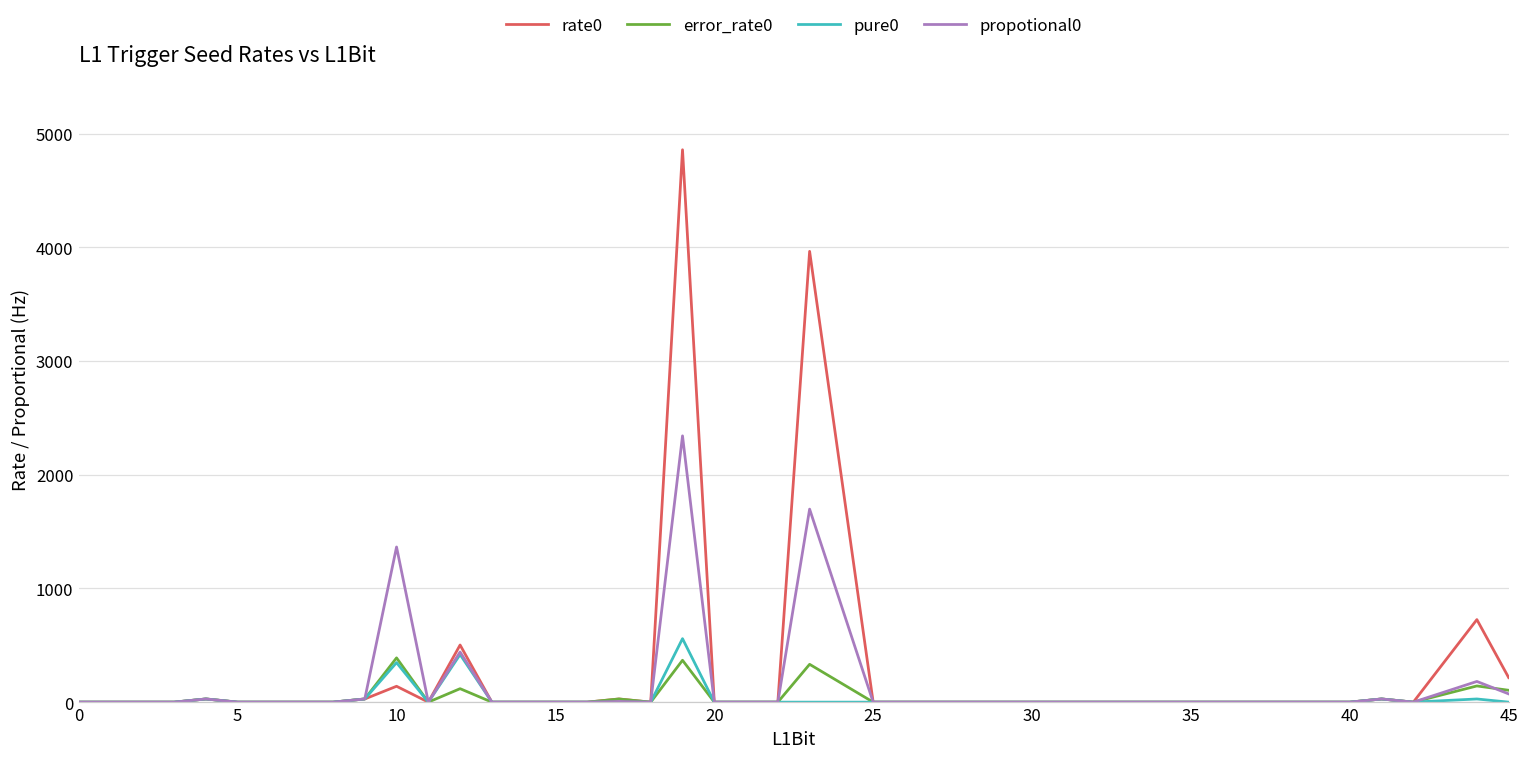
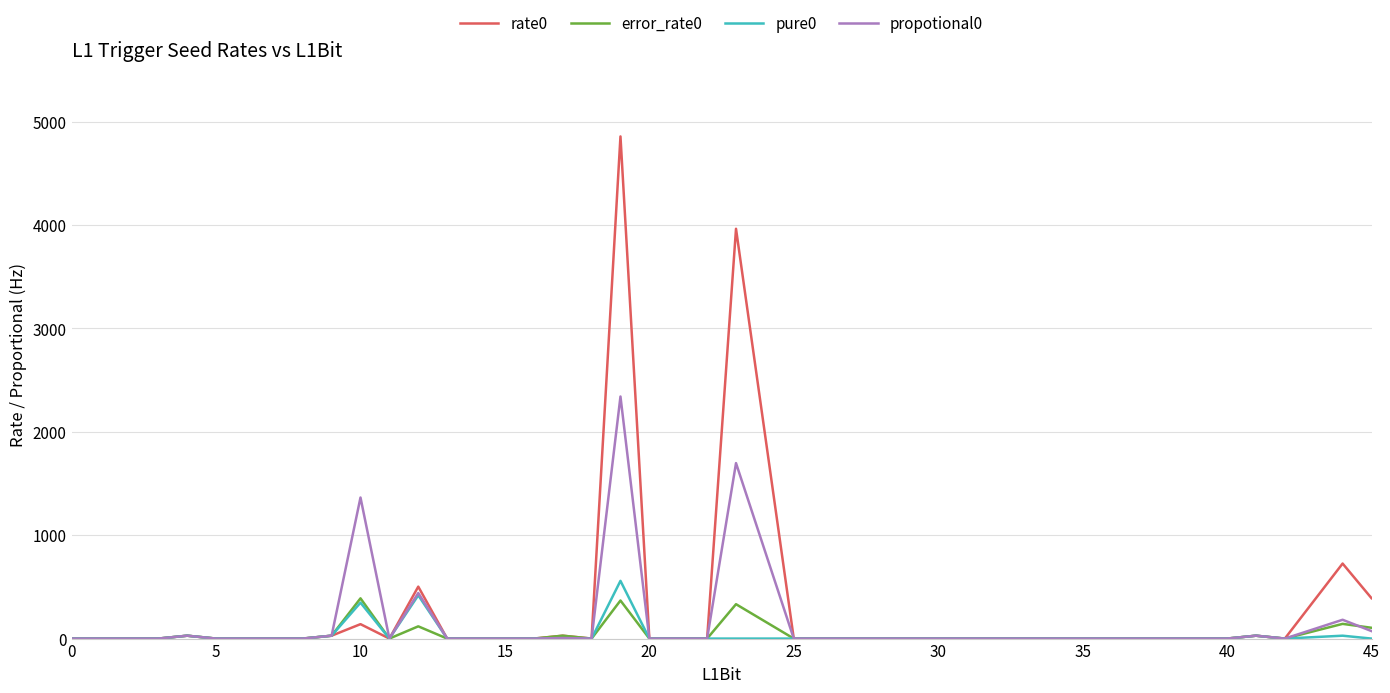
rate0, 45: 220 -> 390
